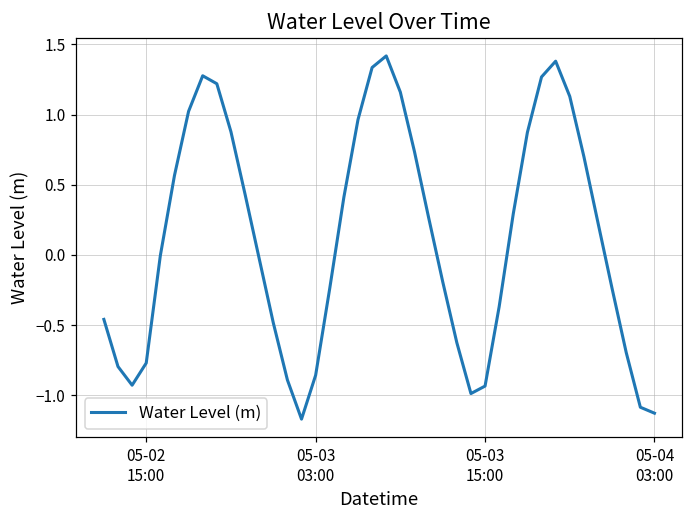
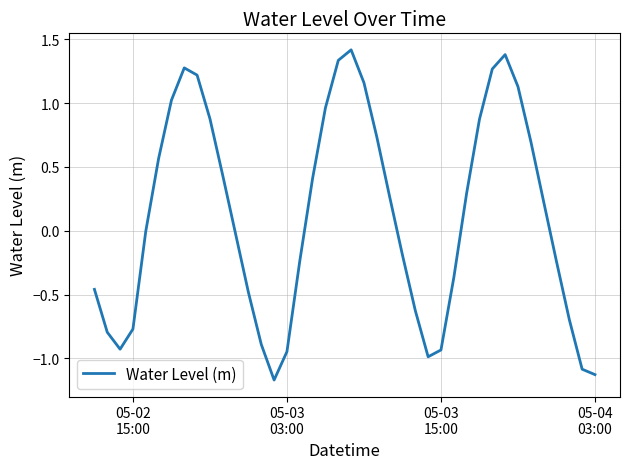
05-03 03:00: -0.86 -> -0.95
